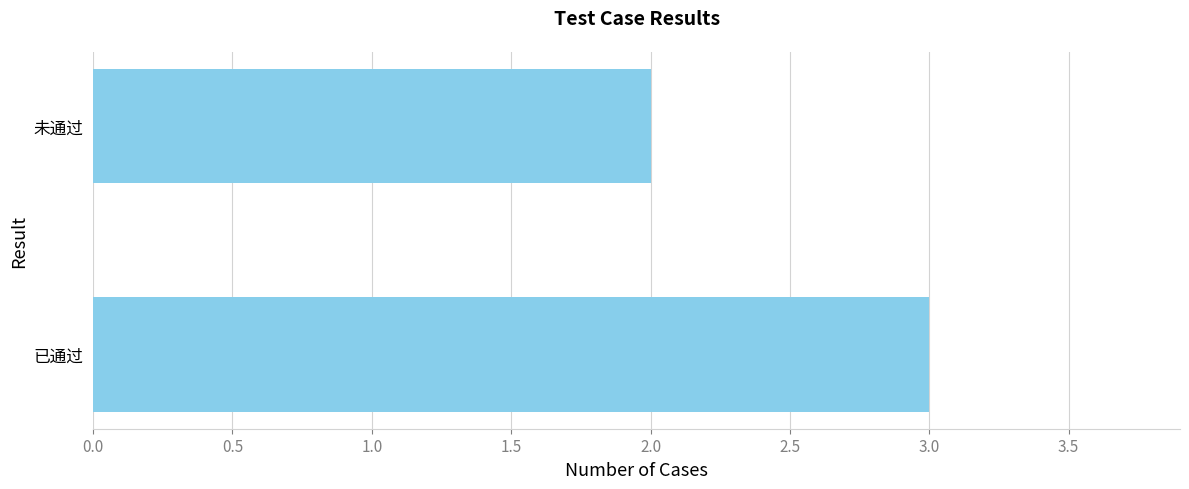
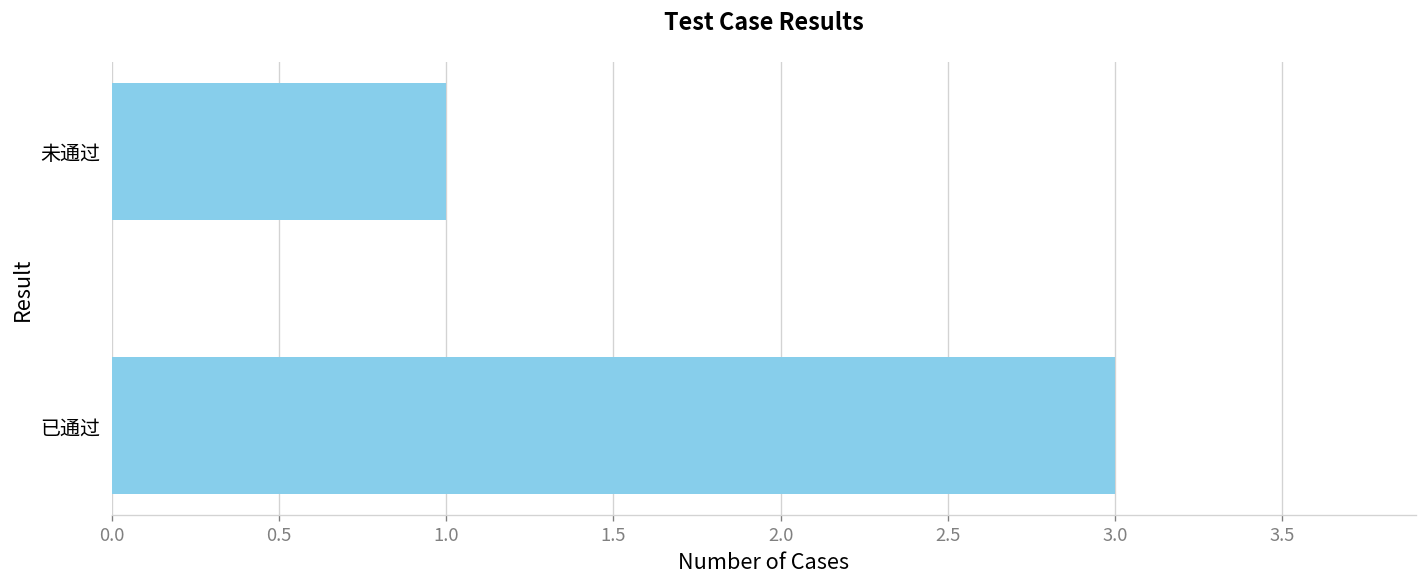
未通过: 2 -> 1
